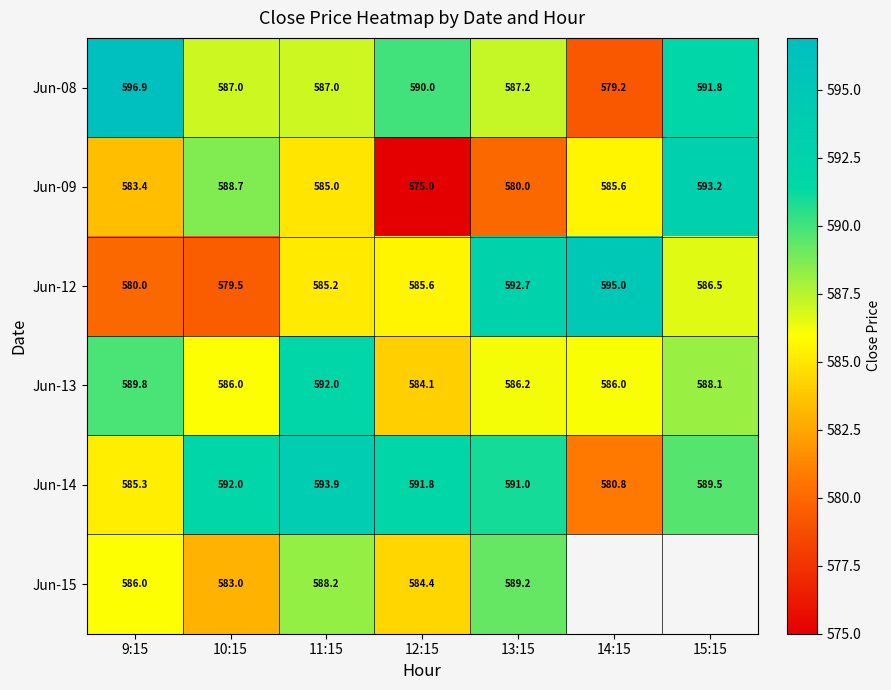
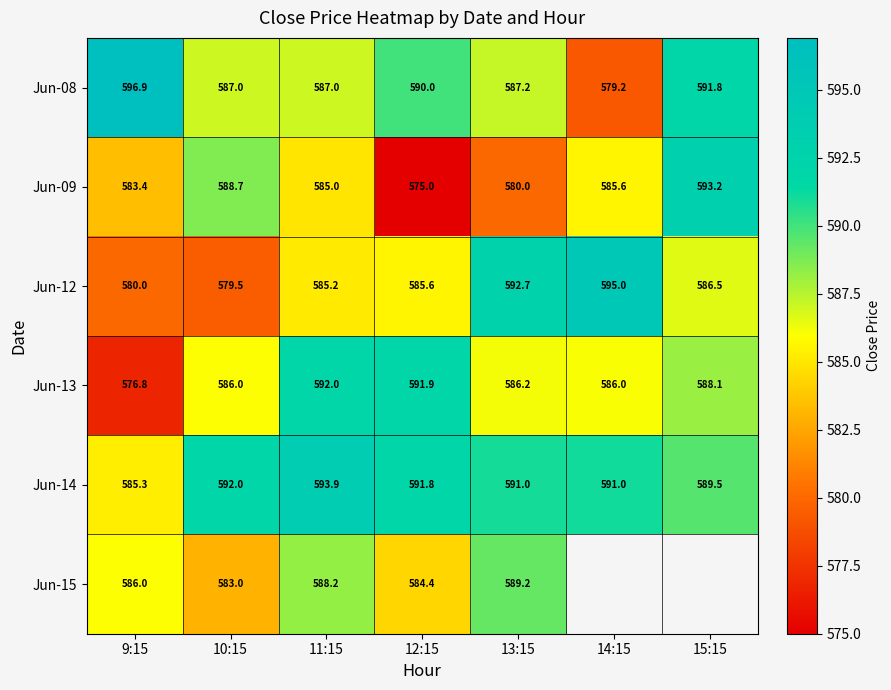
Jun-13, 9:15: 589.8 -> 576.8
Jun-13, 12:15: 584.1 -> 591.9
Jun-14, 14:15: 580.8 -> 591.0
